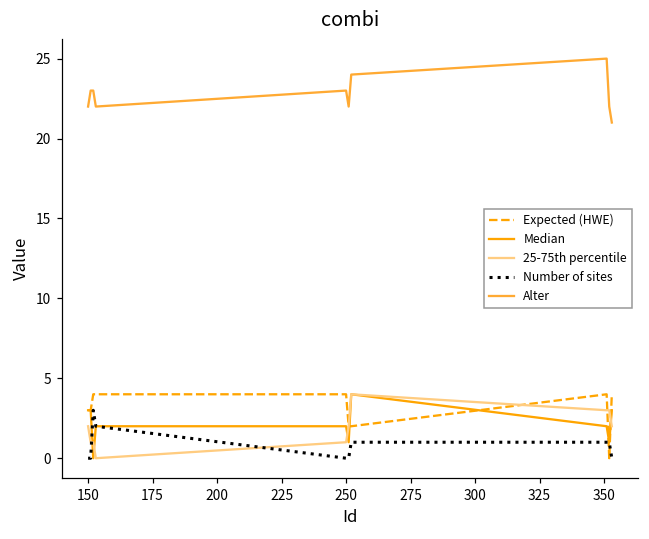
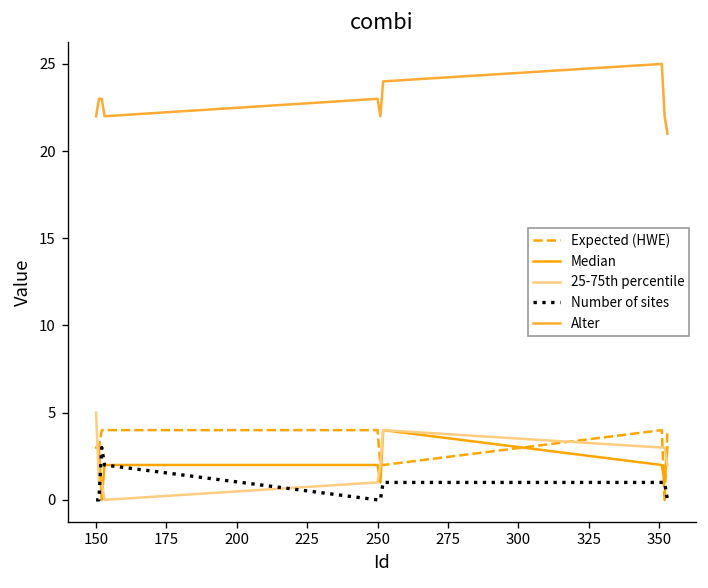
25-75th percentile, 150: 2 -> 5
